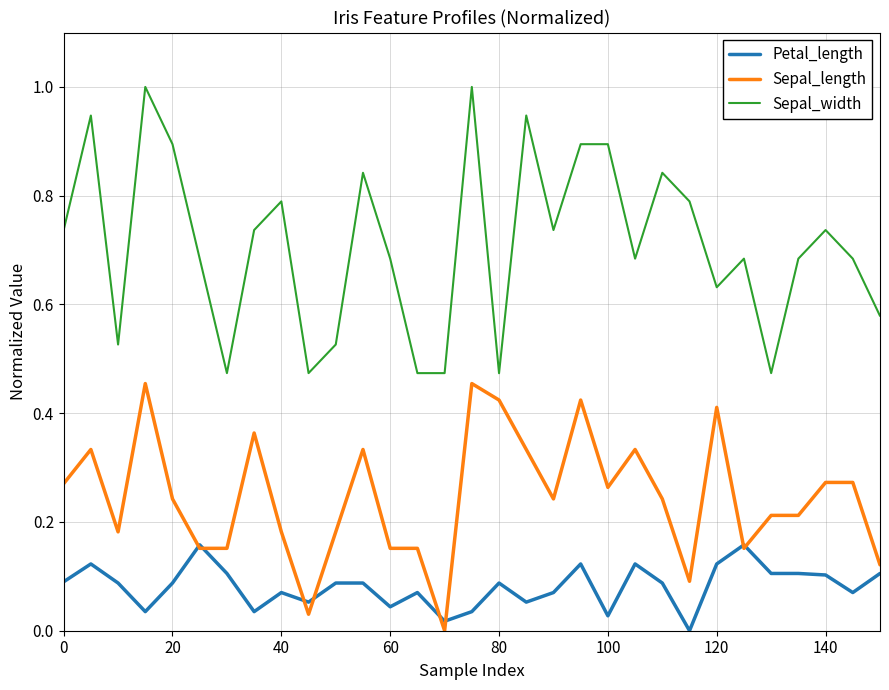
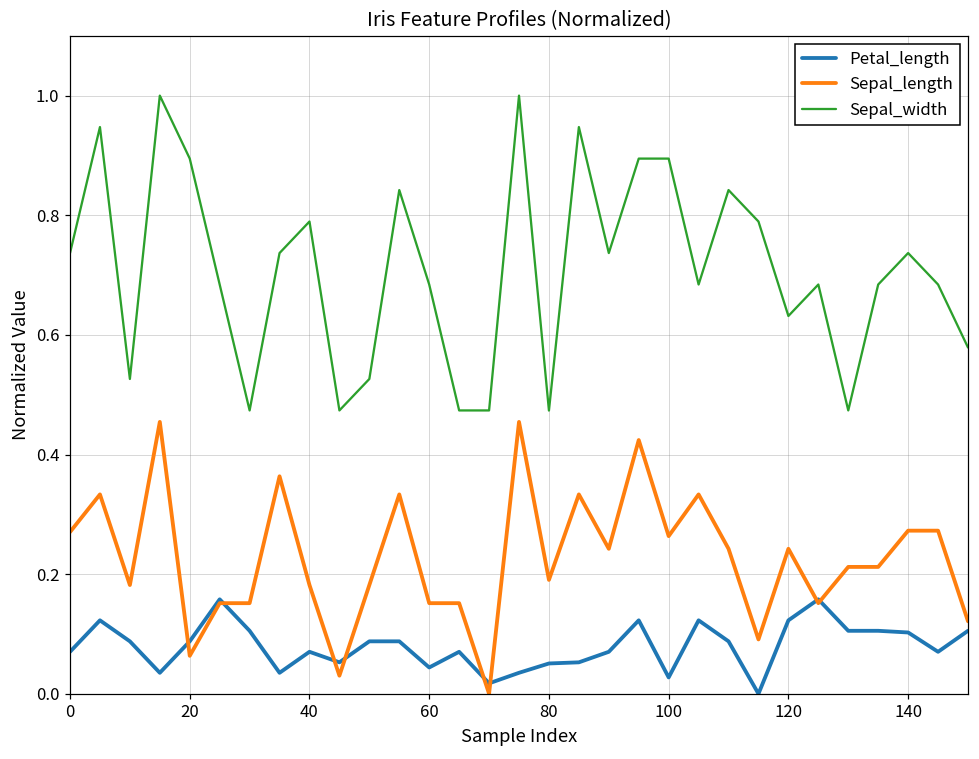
Petal_length, 0: 0.09 -> 0.07
Sepal_length, 20: 0.24 -> 0.06
Petal_length, 80: 0.09 -> 0.05
Sepal_length, 80: 0.42 -> 0.19
Sepal_length, 120: 0.41 -> 0.24
